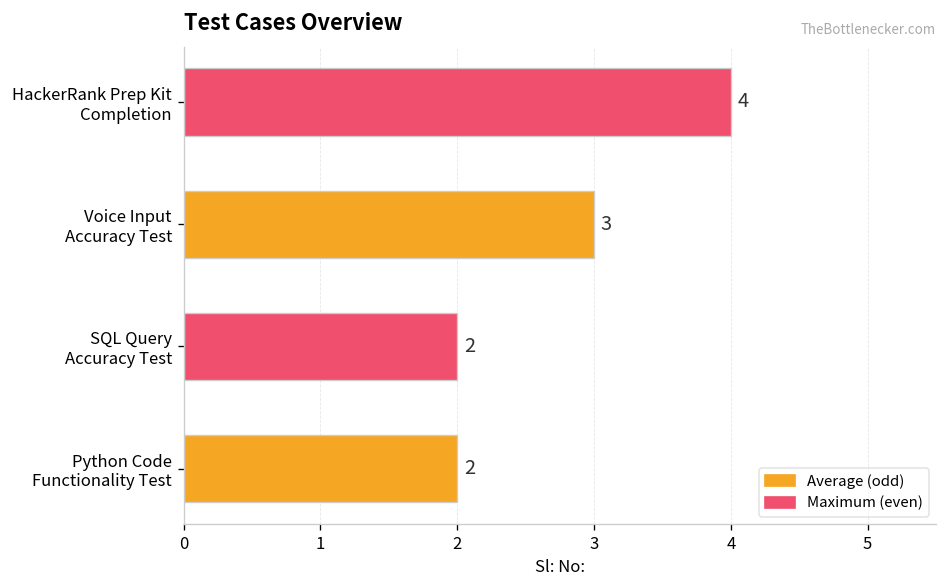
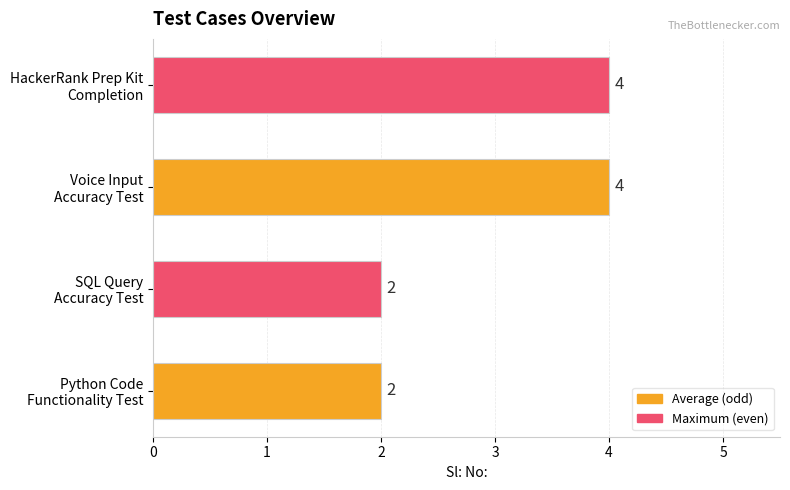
Voice Input Accuracy Test: 3 -> 4
